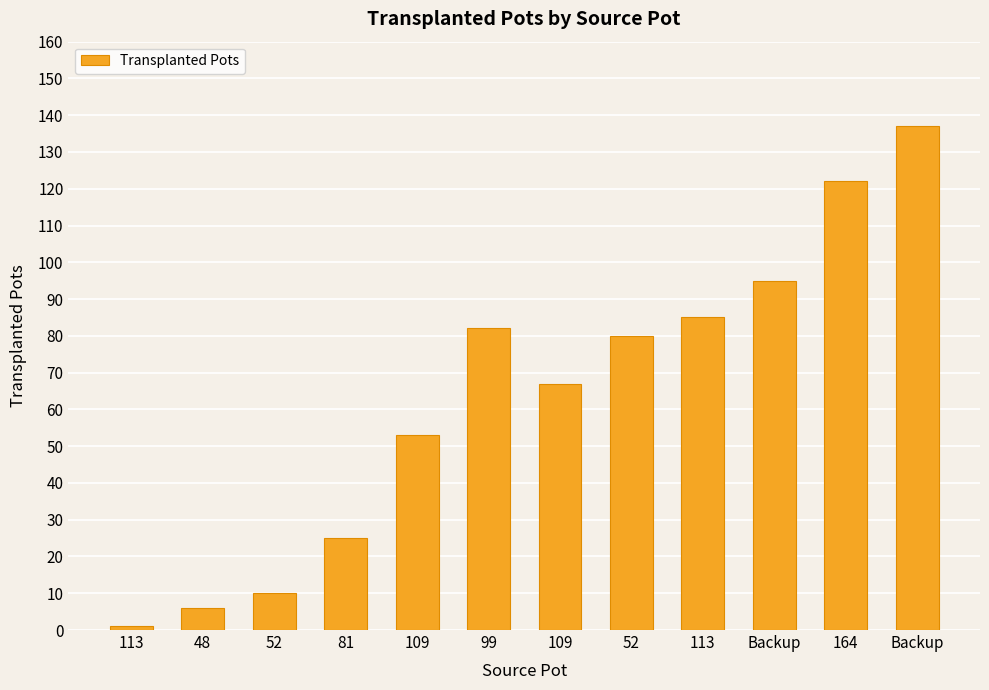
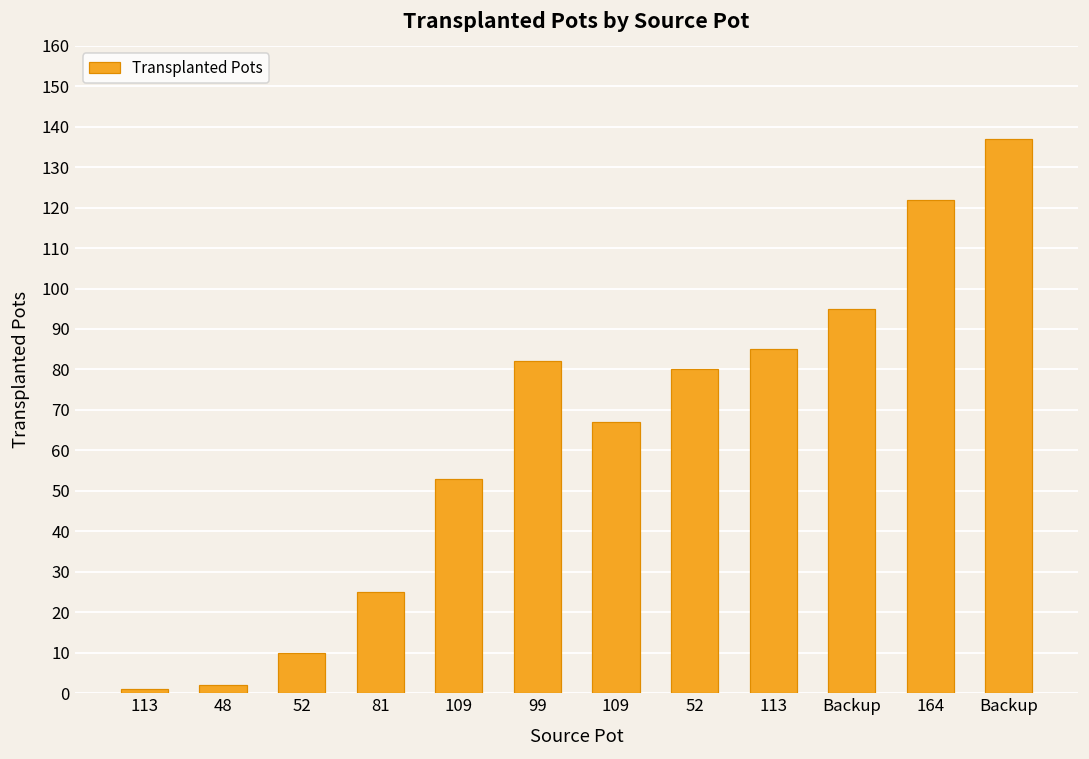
48: 6 -> 2
